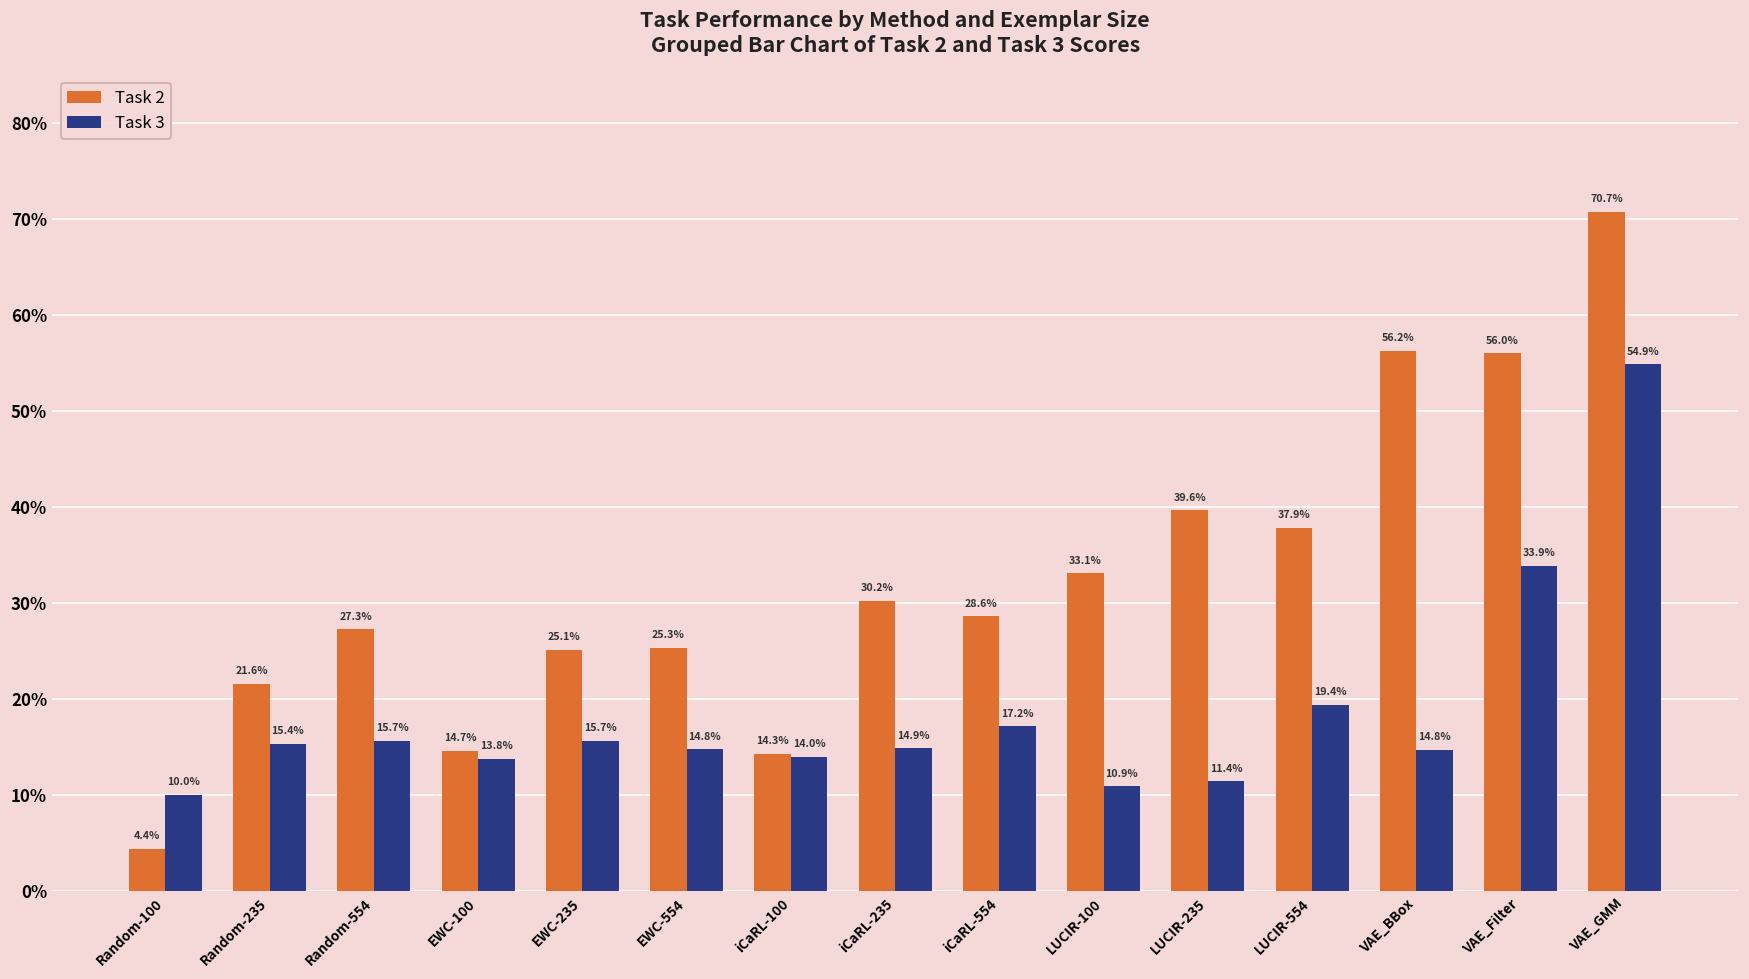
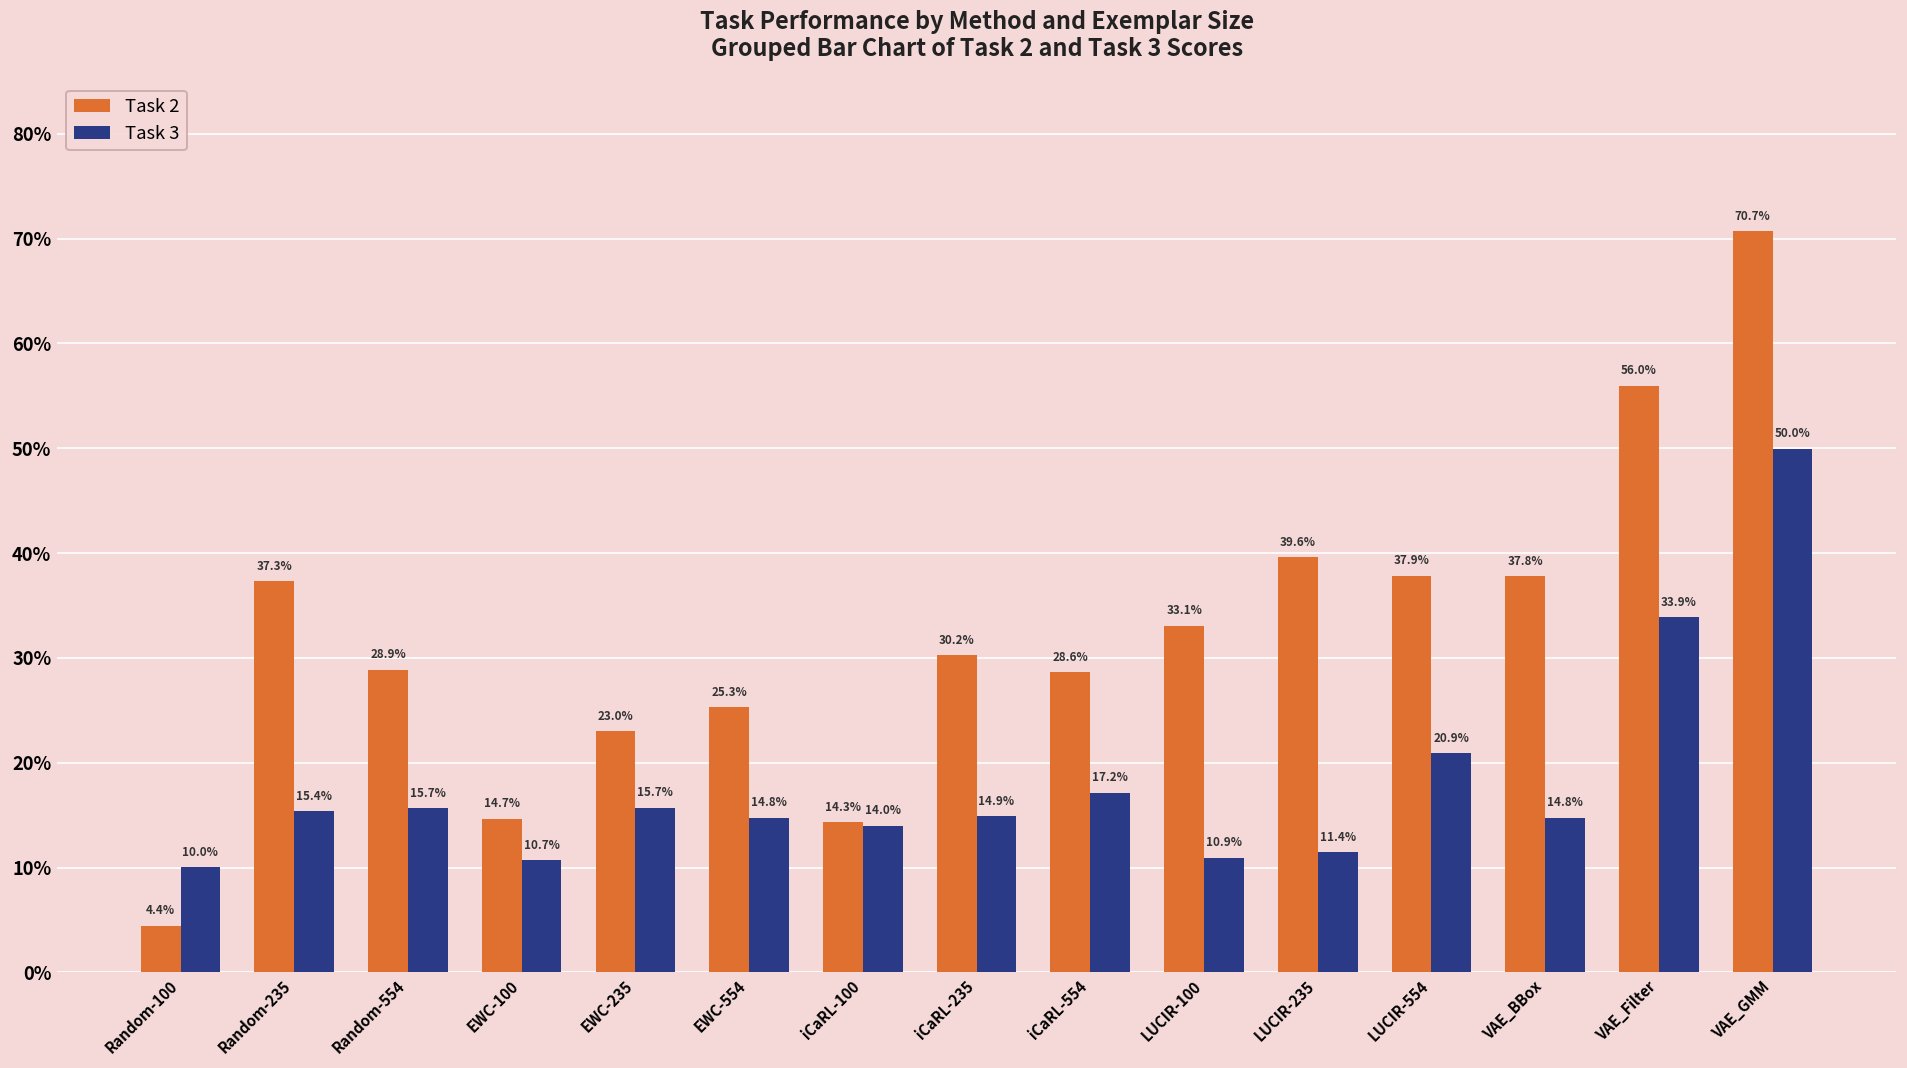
Task 2, Random-235: 21.6% -> 37.3%
Task 2, Random-554: 27.3% -> 28.9%
Task 3, EWC-100: 13.8% -> 10.7%
Task 2, EWC-235: 25.1% -> 23.0%
Task 3, LUCIR-554: 19.4% -> 20.9%
Task 2, VAE_BBox: 56.2% -> 37.8%
Task 3, VAE_GMM: 54.9% -> 50.0%
